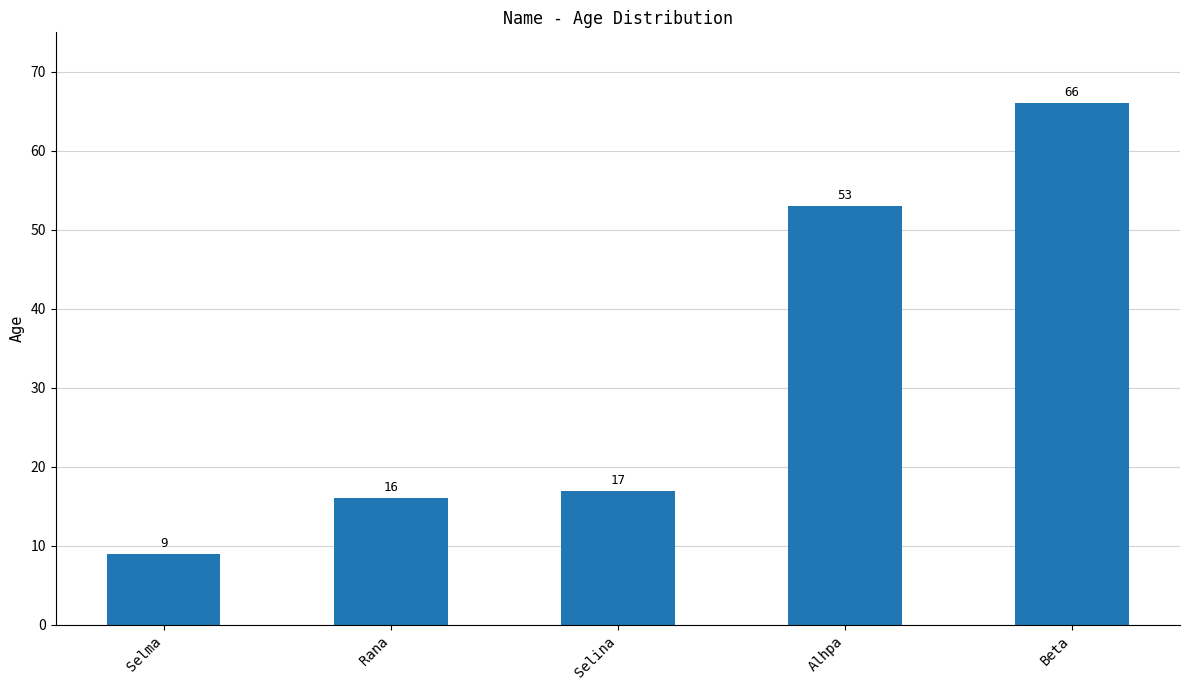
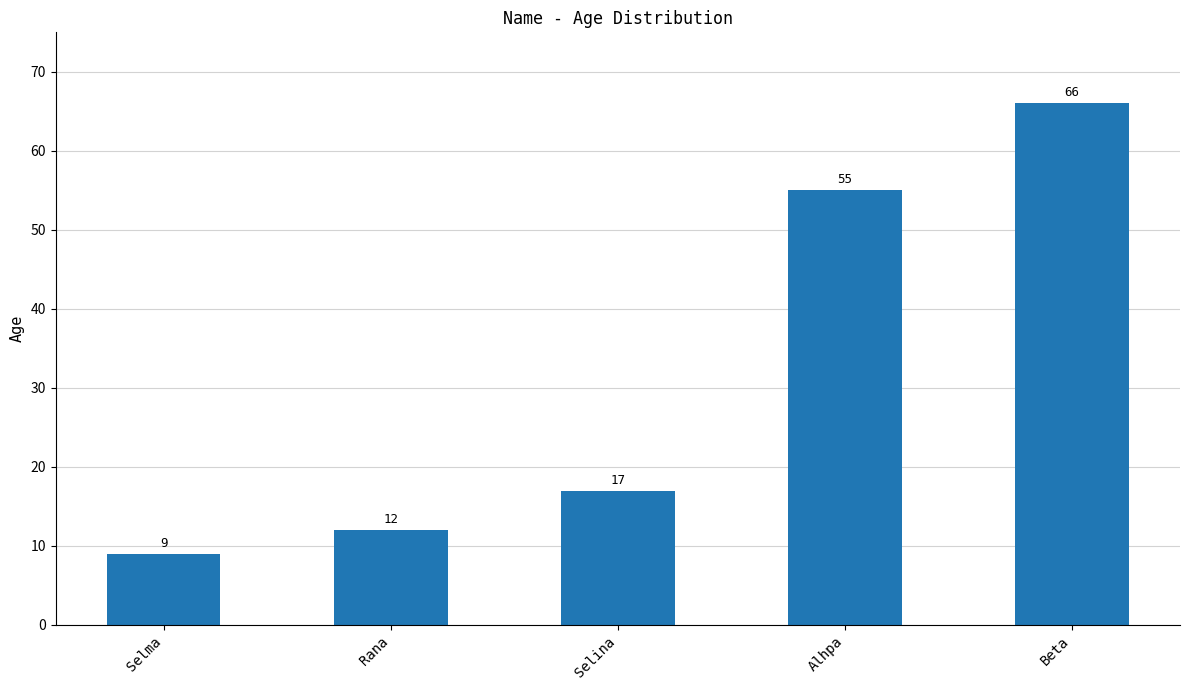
Rana: 16 -> 12
Alhpa: 53 -> 55
